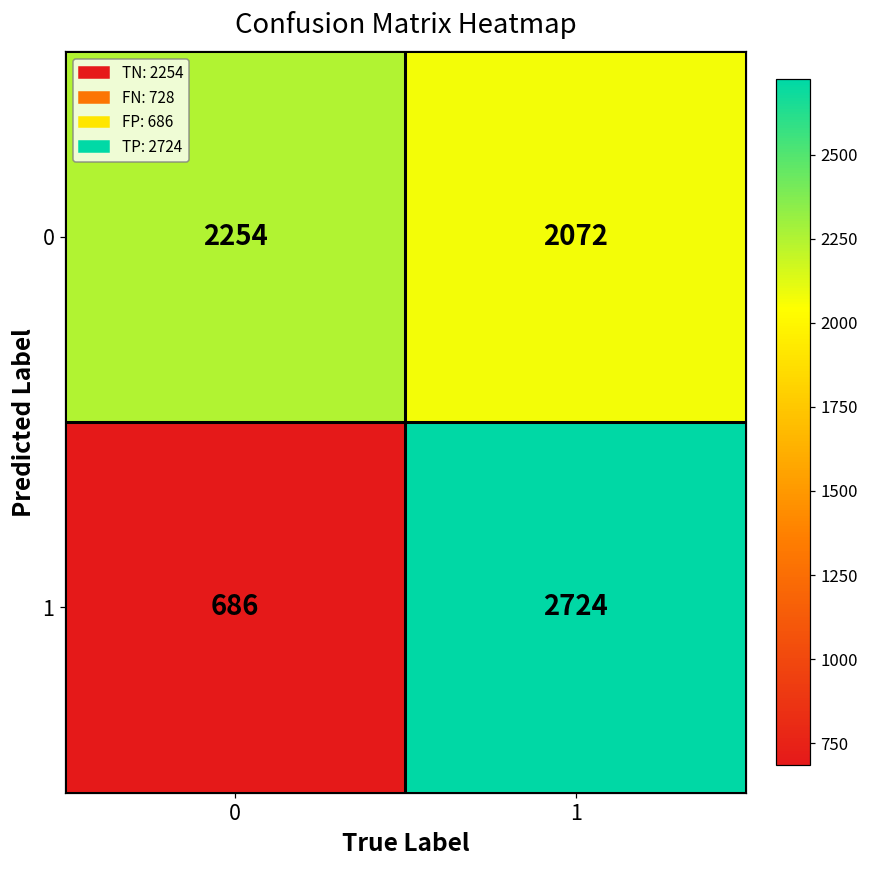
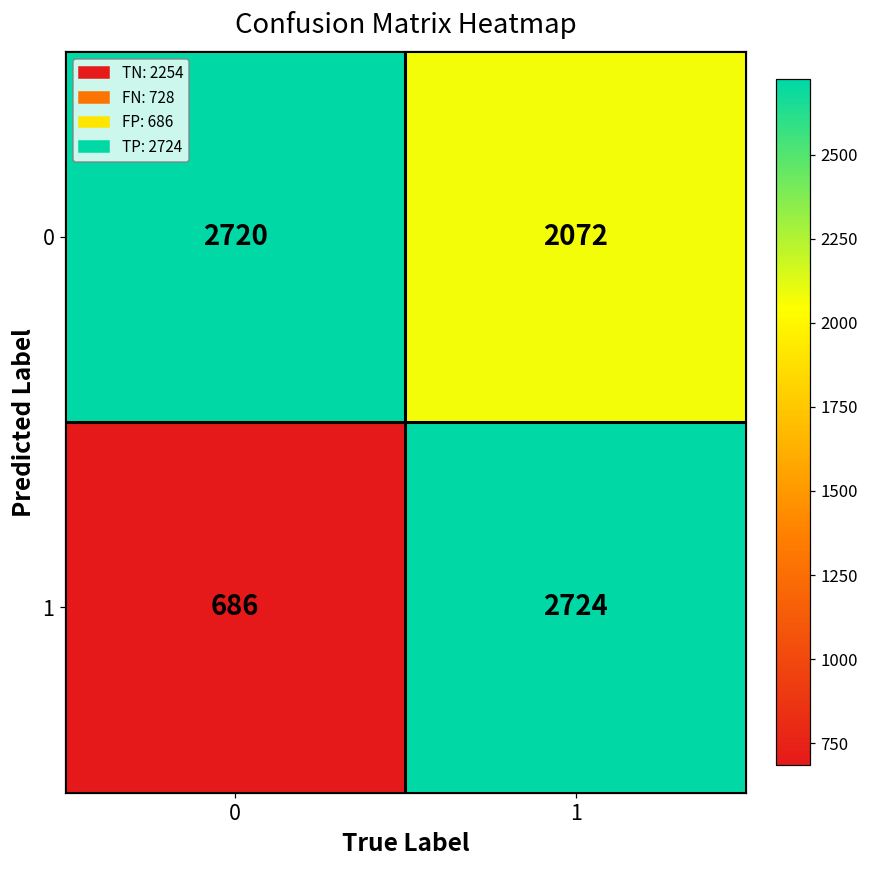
0, 0: 2254 -> 2720
